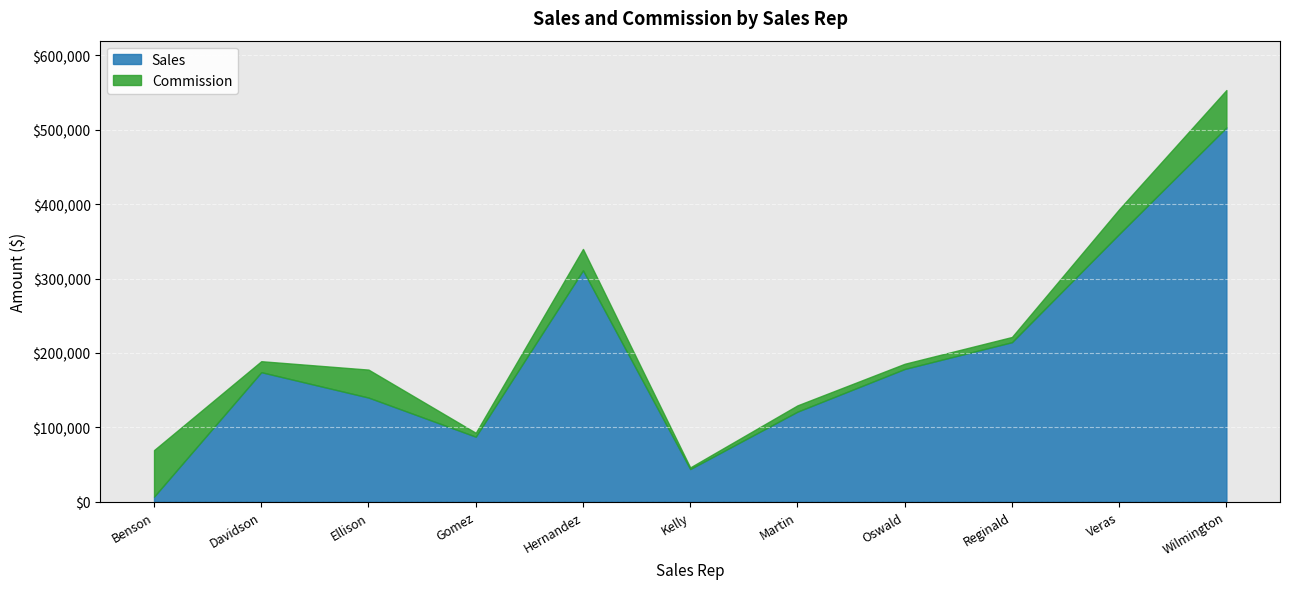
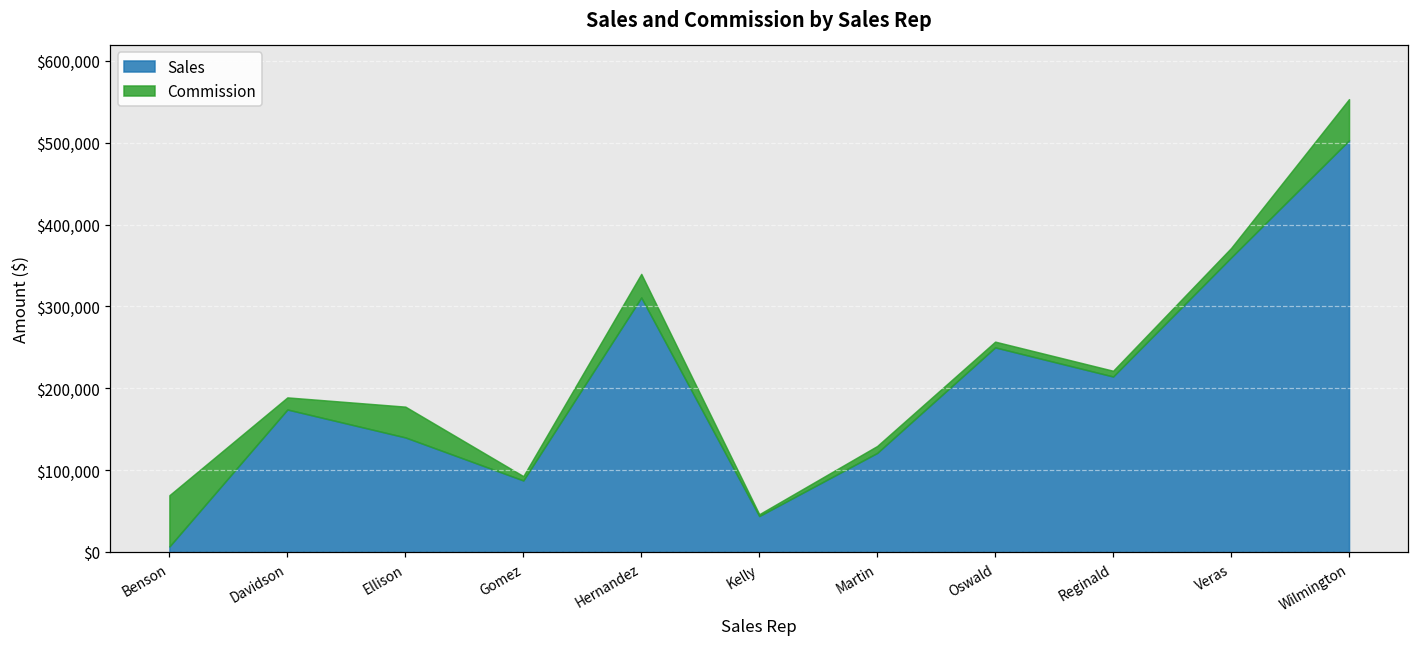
Sales, Oswald: $180,000 -> $250,000
Commission, Veras: $30,000 -> $10,000
